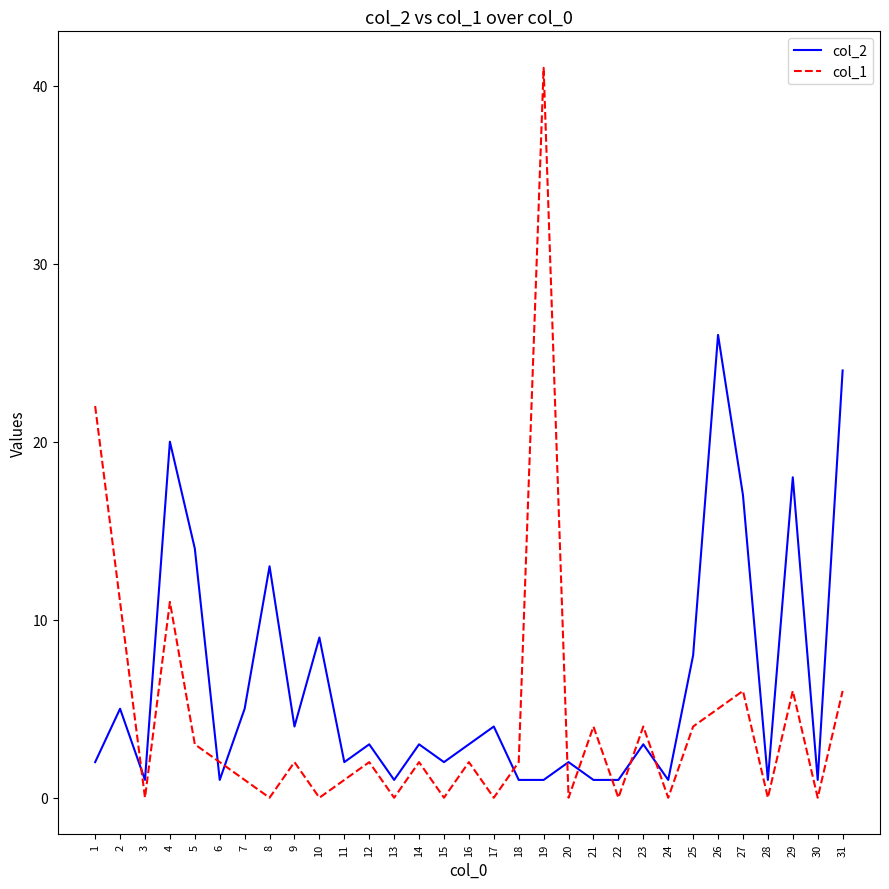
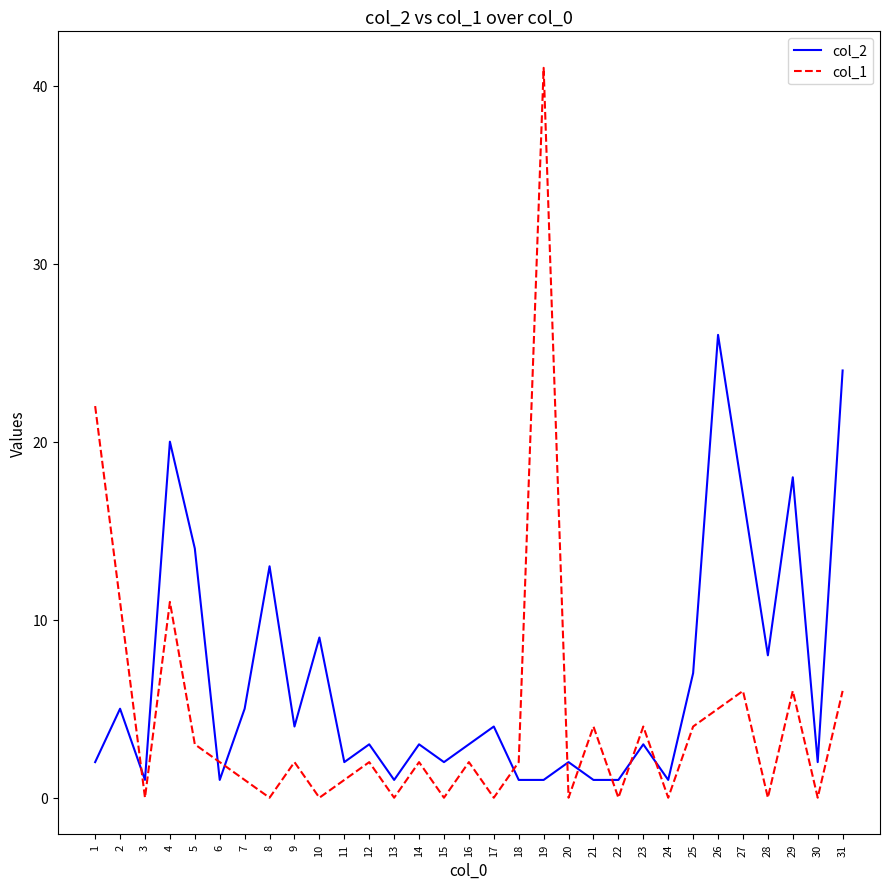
col_2, 25: 8 -> 7
col_2, 28: 1 -> 8
col_2, 30: 1 -> 2
